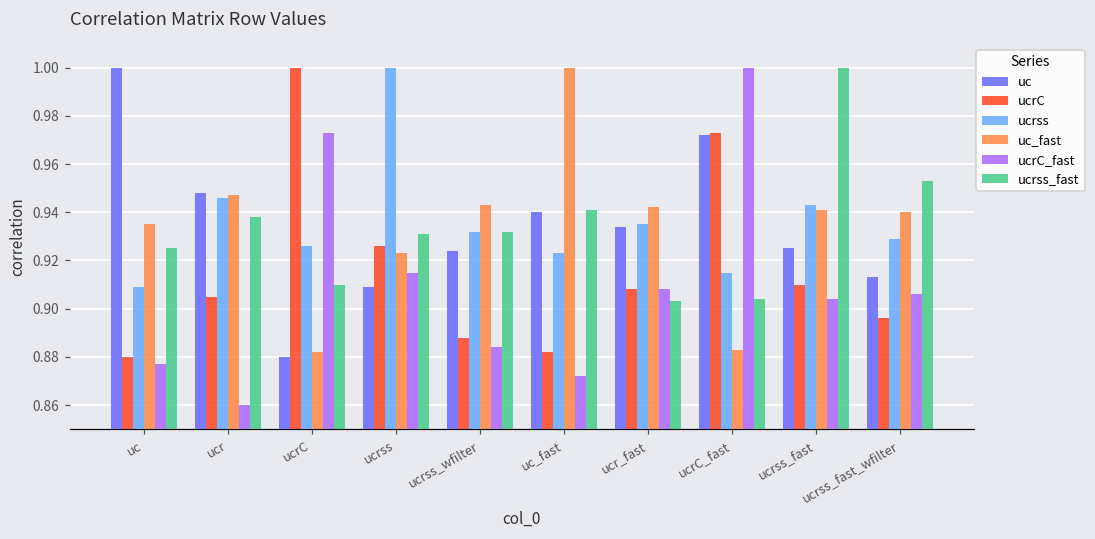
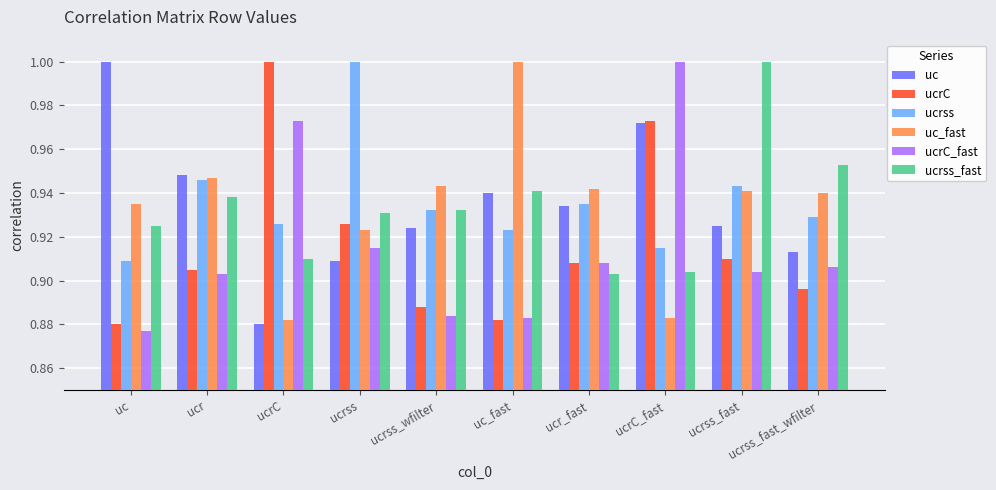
ucrC_fast, ucr: 0.860 -> 0.903
ucrC_fast, uc_fast: 0.872 -> 0.883
